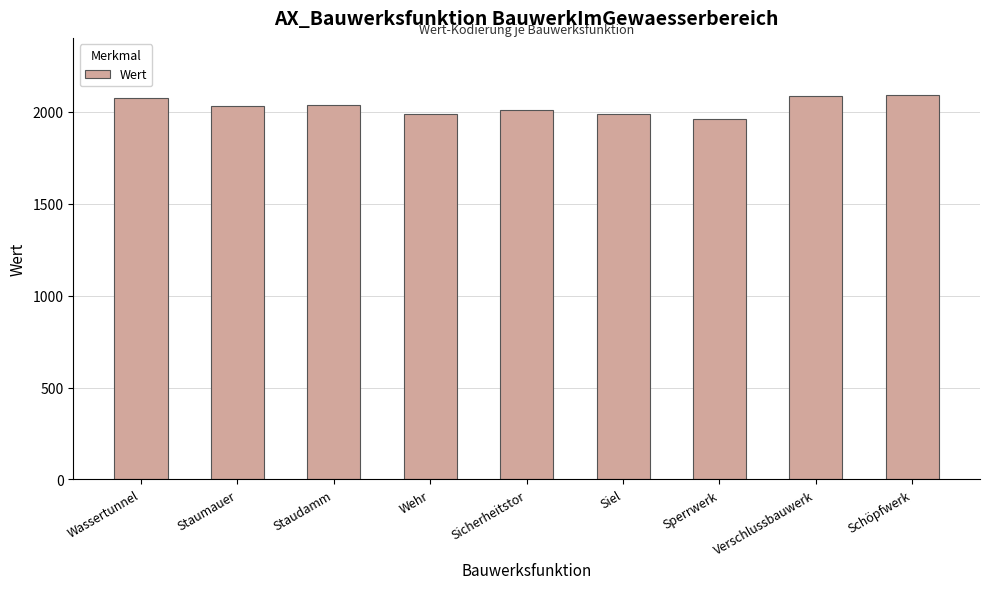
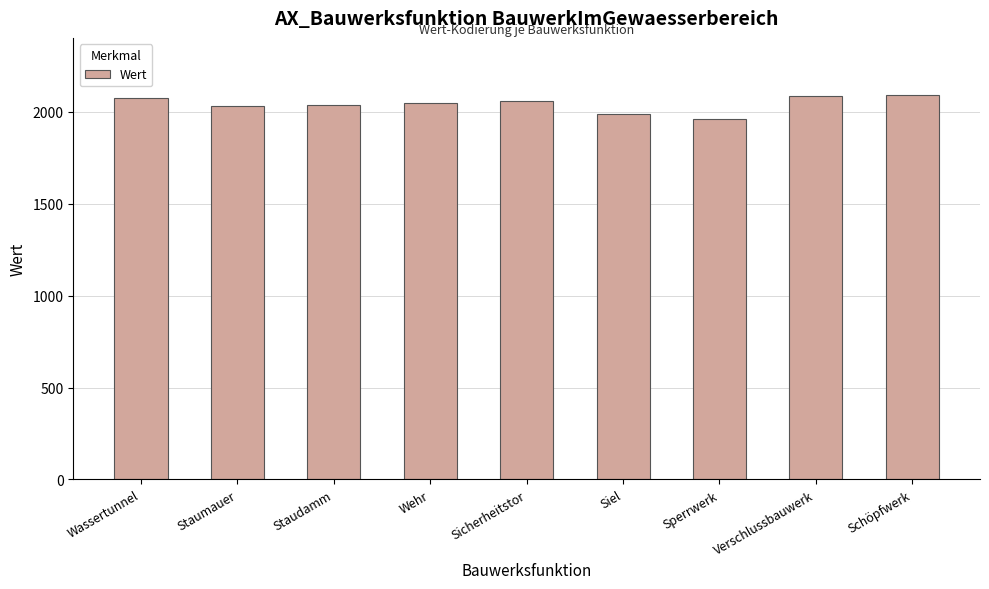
Wehr: 1990 -> 2050
Sicherheitstor: 2010 -> 2060
